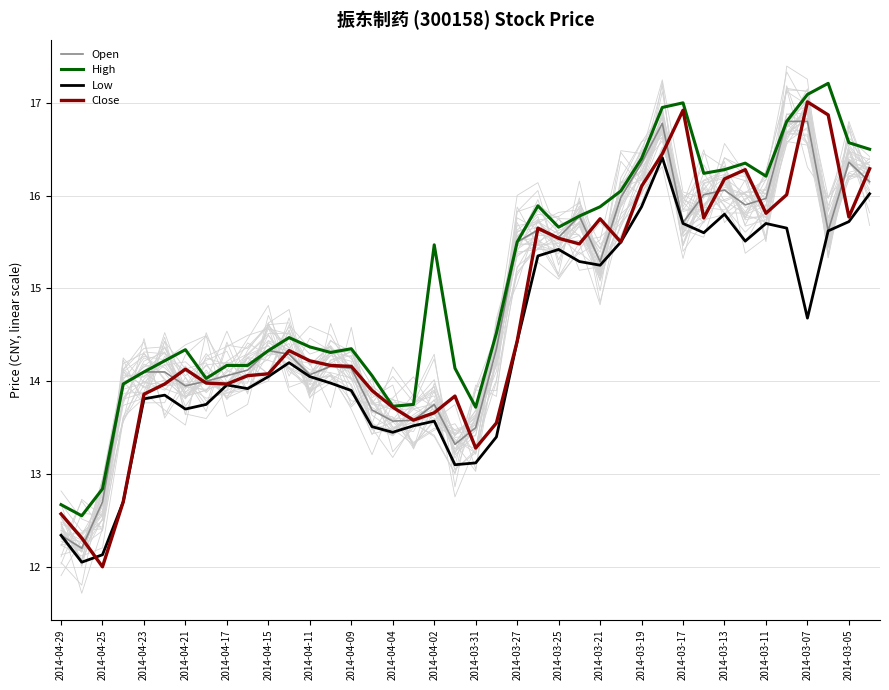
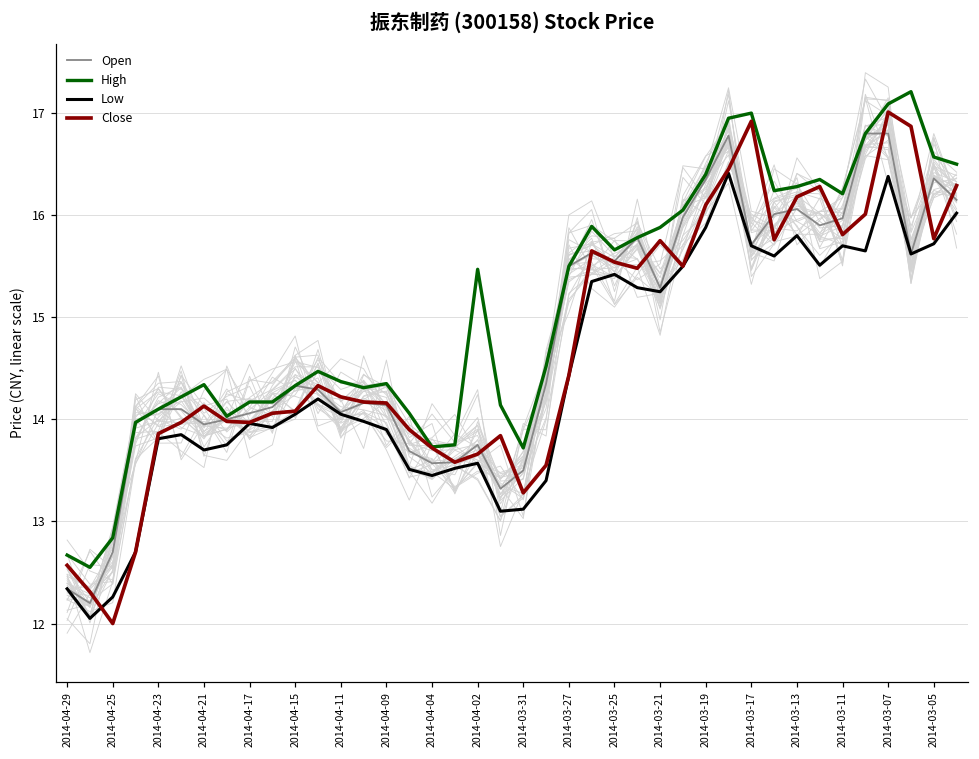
Low, 2014-04-25: 12.1 -> 12.3
Low, 2014-03-07: 14.7 -> 16.4
